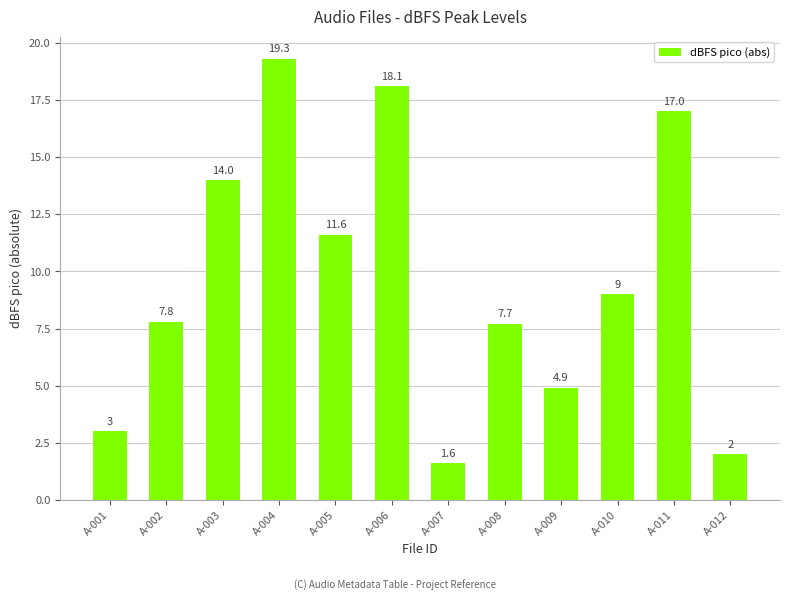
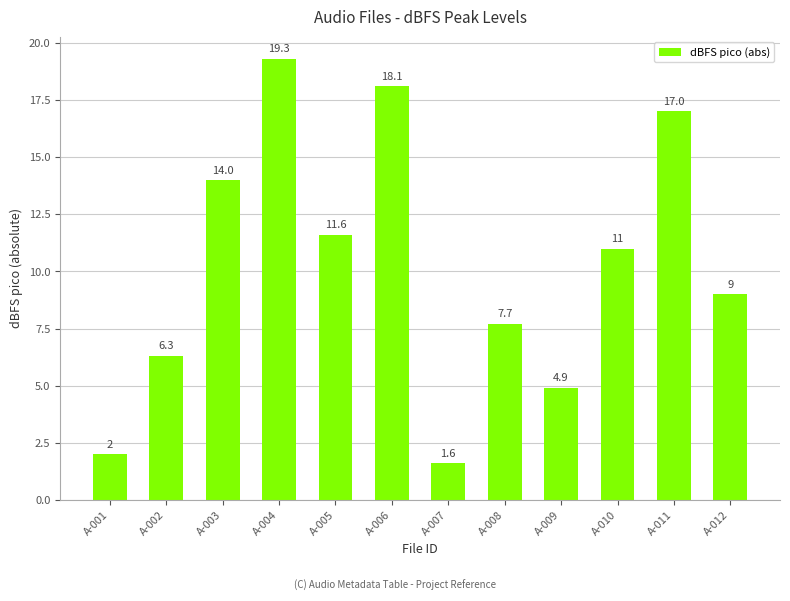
A-001: 3 -> 2
A-002: 7.8 -> 6.3
A-010: 9 -> 11
A-012: 2 -> 9
